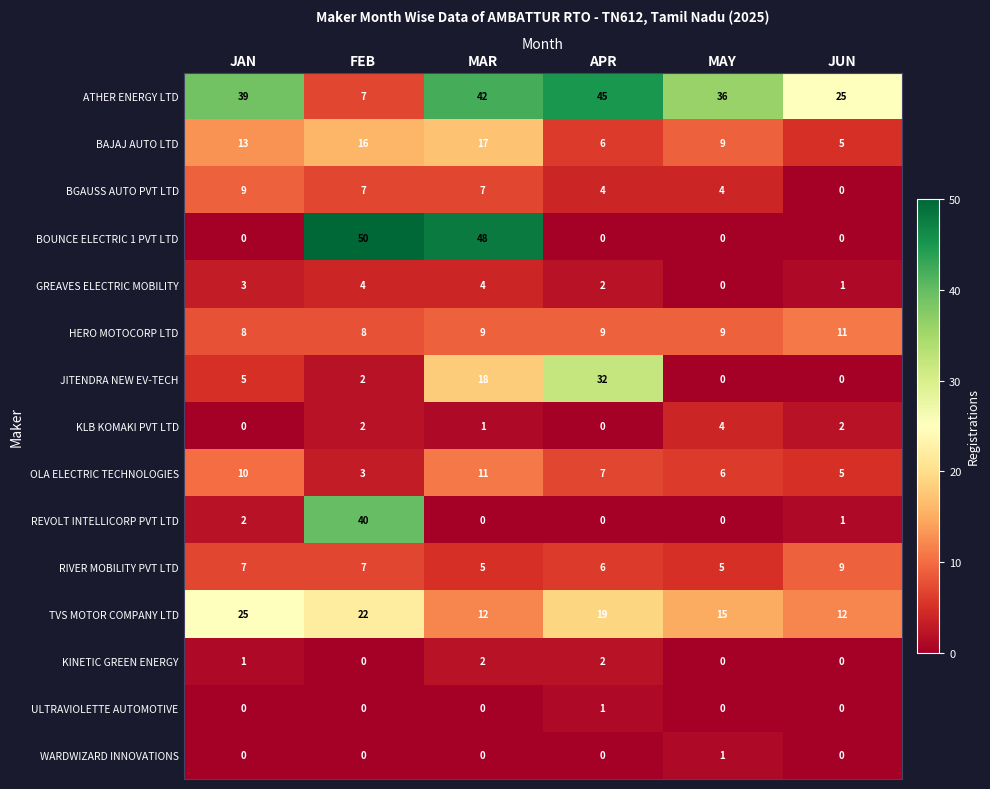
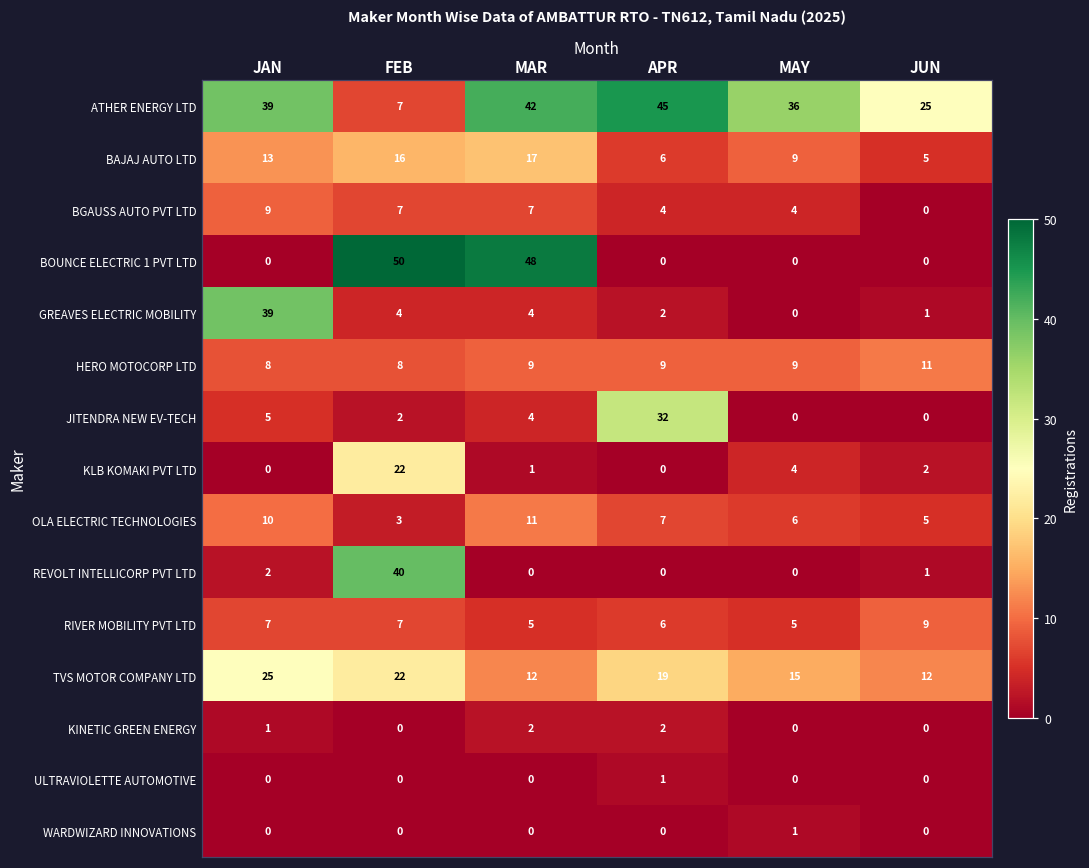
GREAVES ELECTRIC MOBILITY, JAN: 3 -> 39
JITENDRA NEW EV-TECH, MAR: 18 -> 4
KLB KOMAKI PVT LTD, FEB: 2 -> 22
